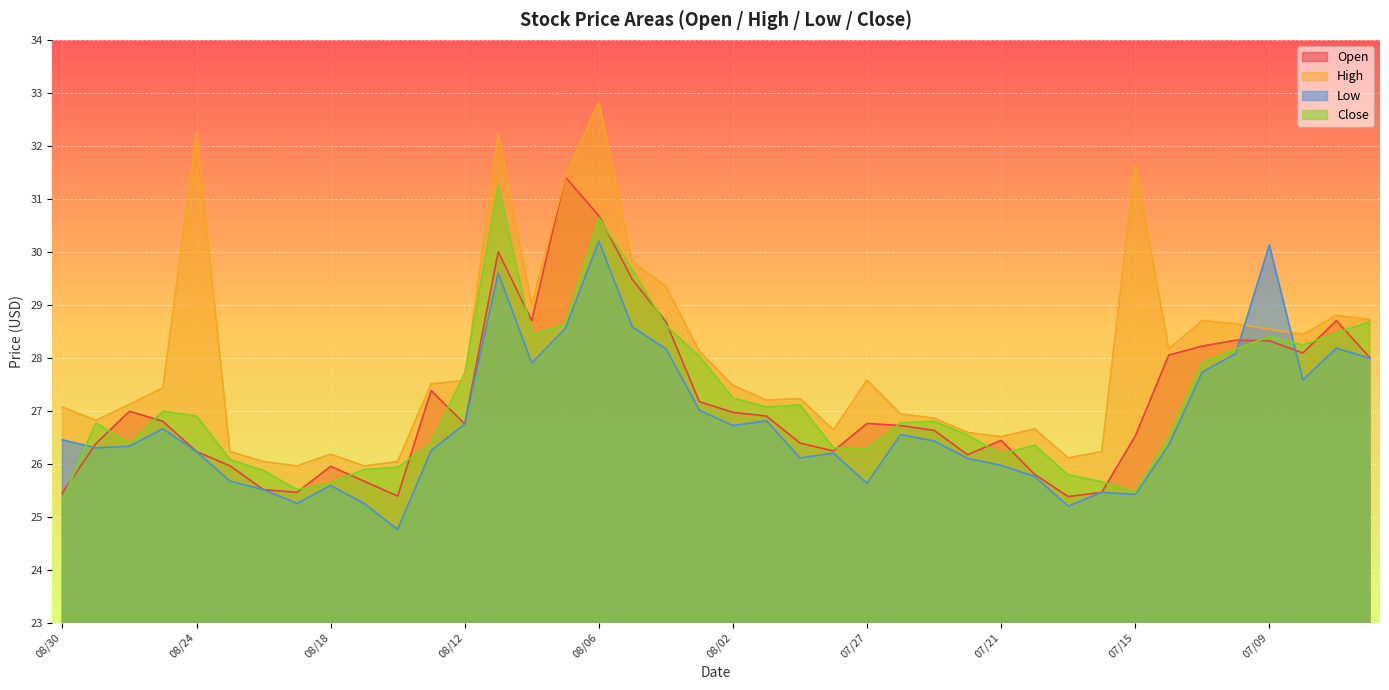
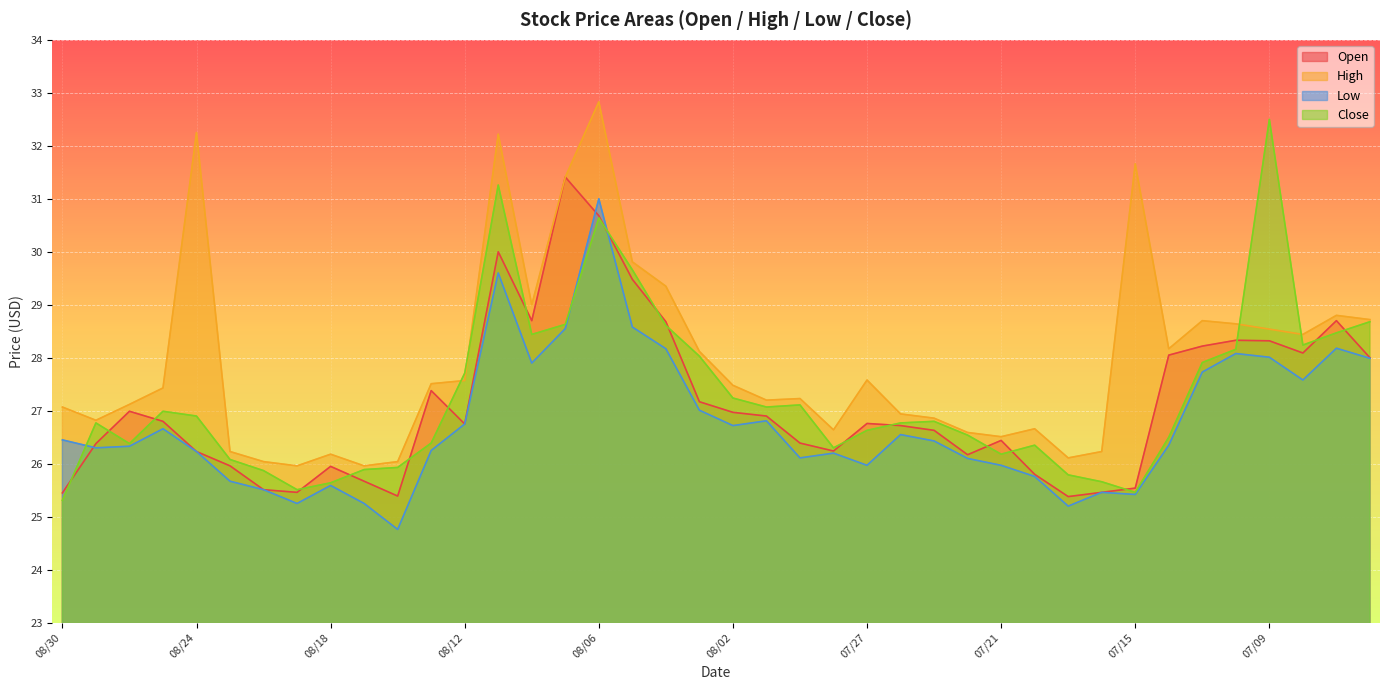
Low, 08/06: 30.2 -> 31.0
Low, 07/27: 25.6 -> 26.0
Close, 07/27: 26.3 -> 26.6
Open, 07/15: 26.5 -> 25.5
Low, 07/09: 30.1 -> 28.0
Close, 07/09: 28.4 -> 32.5
